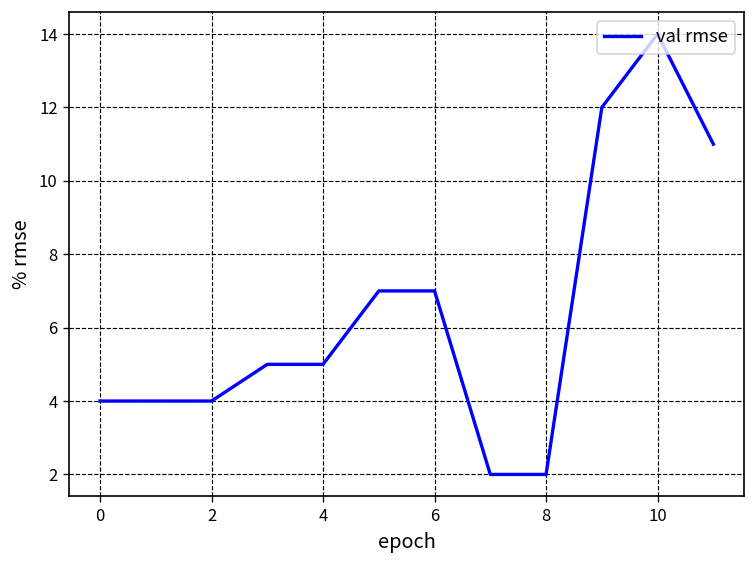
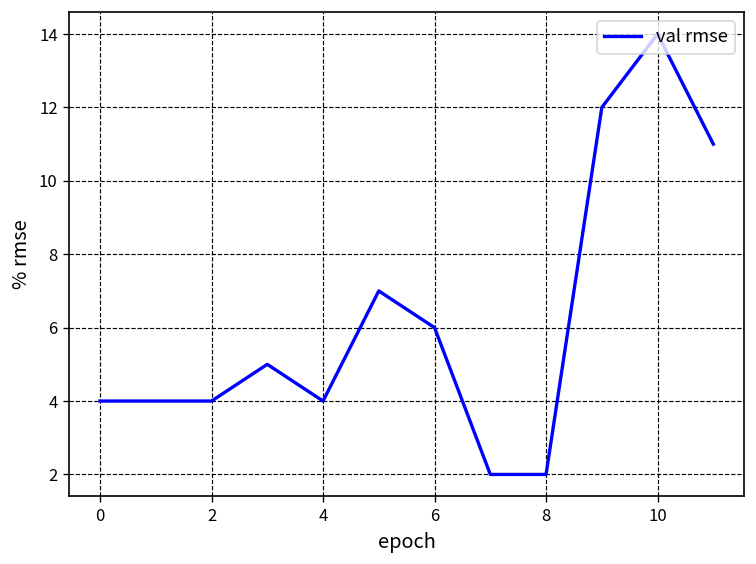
4: 5 -> 4
6: 7 -> 6
